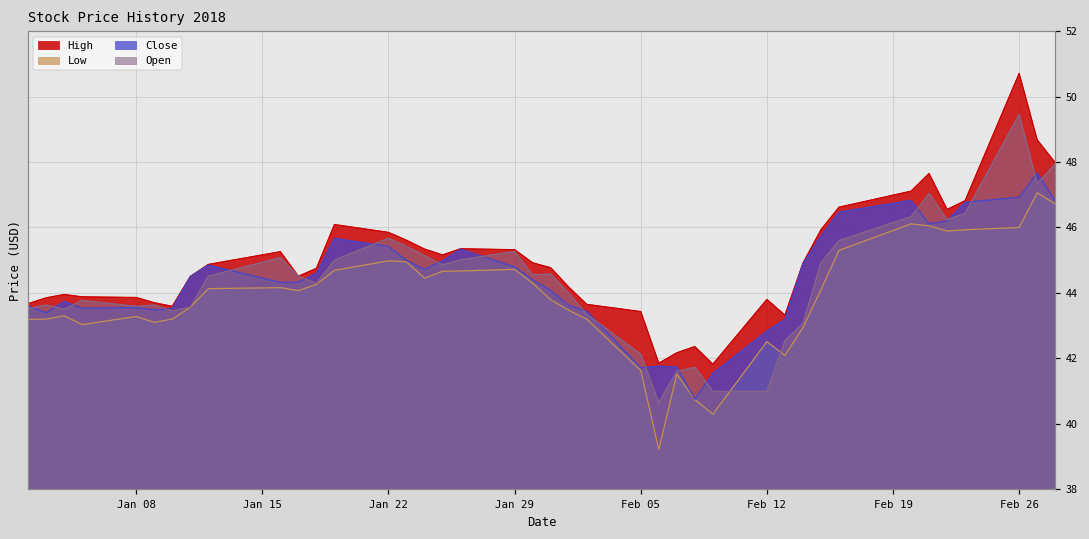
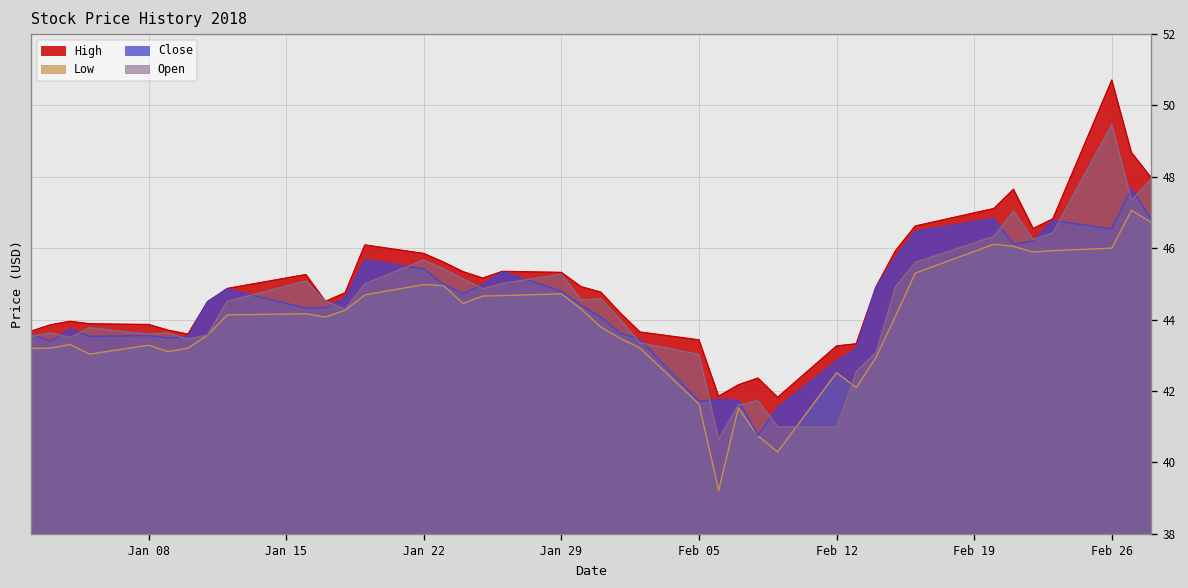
Open, Feb 05: 42.1 -> 43.0
High, Feb 12: 43.8 -> 43.3
Close, Feb 26: 46.9 -> 46.5
